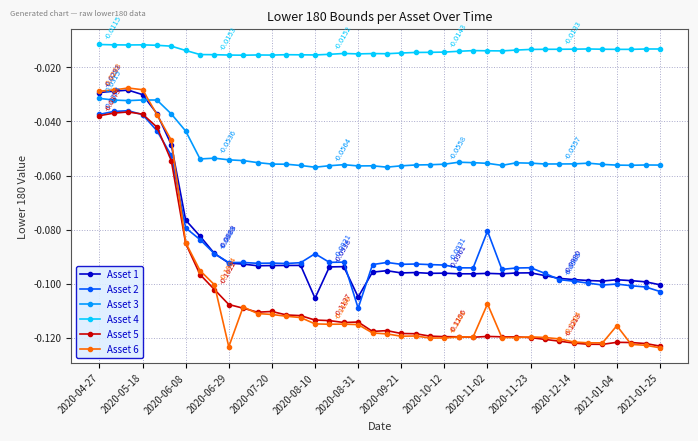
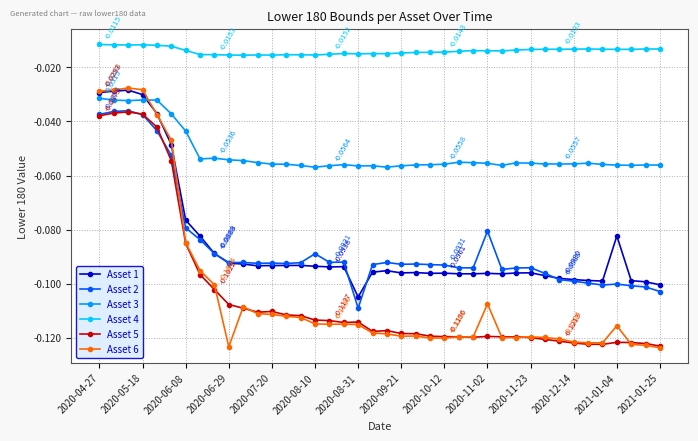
Asset 1, 2020-08-10: -0.105 -> -0.094
Asset 1, 2021-01-04: -0.099 -> -0.082
